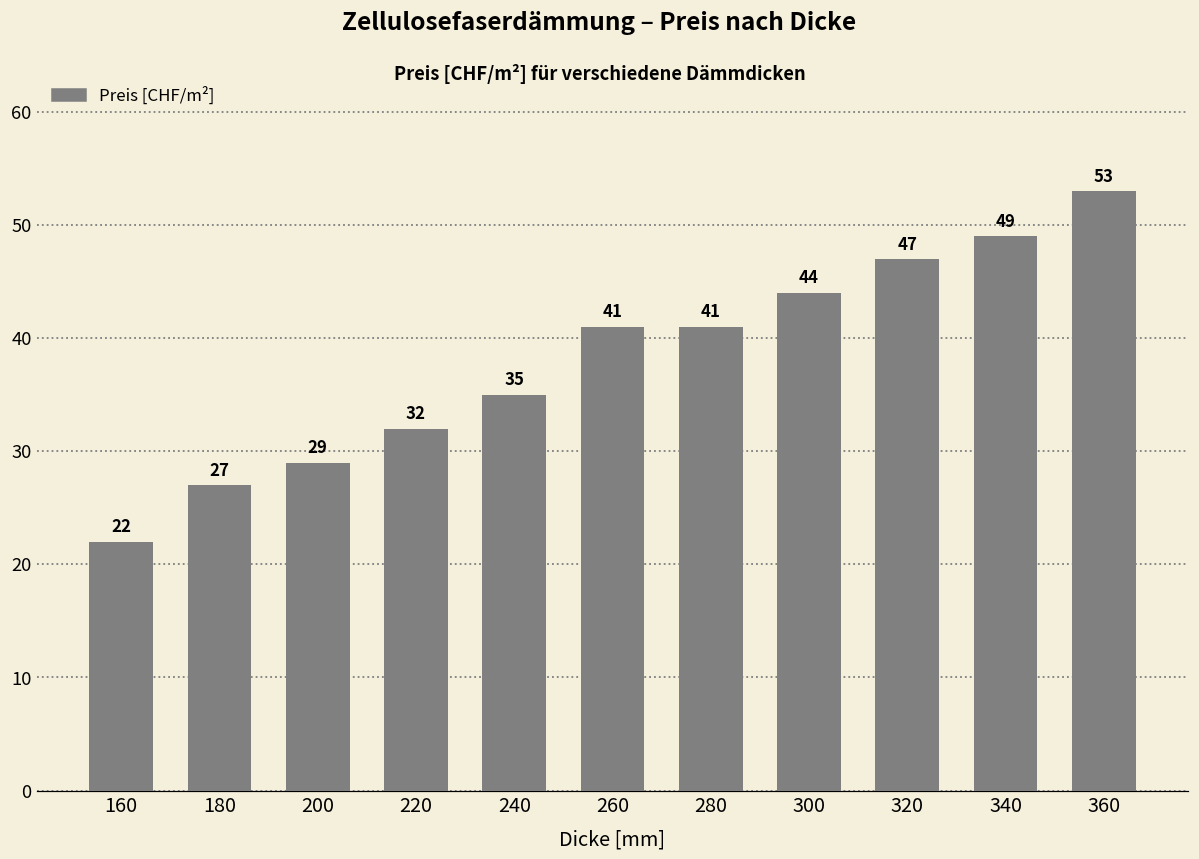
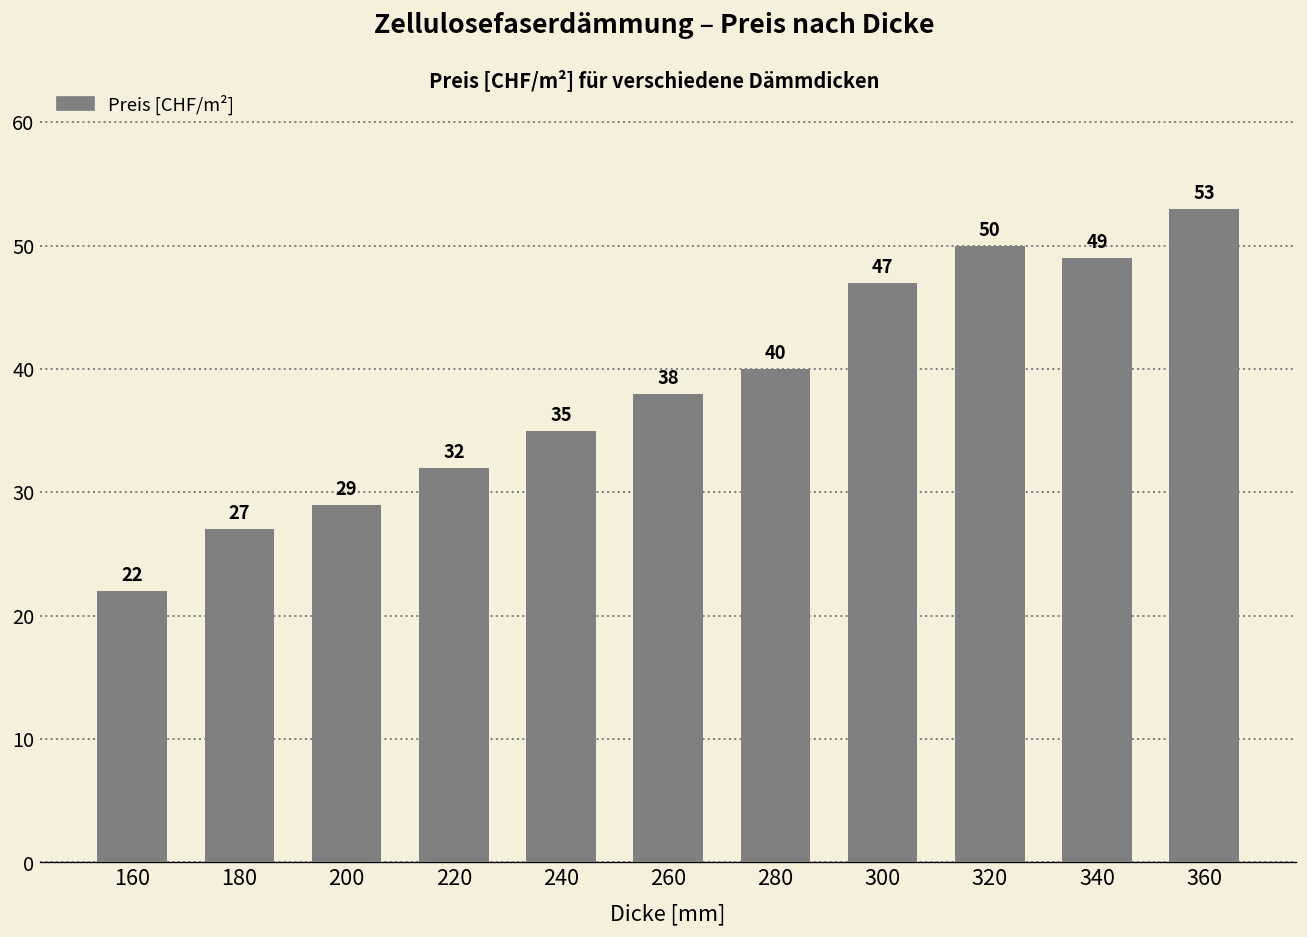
260: 41 -> 38
280: 41 -> 40
300: 44 -> 47
320: 47 -> 50
